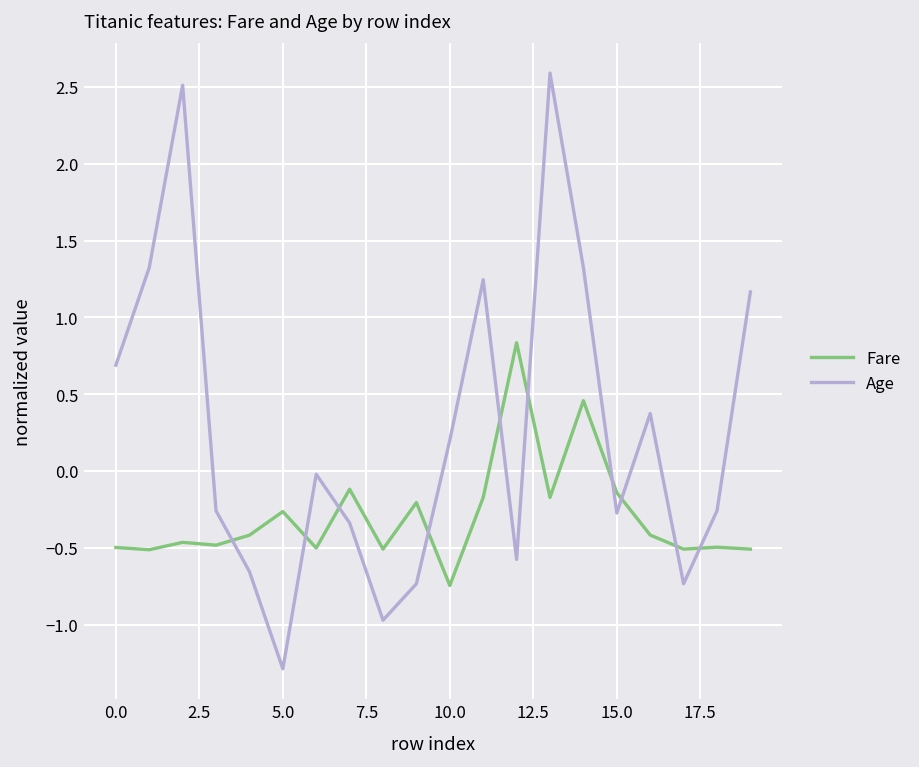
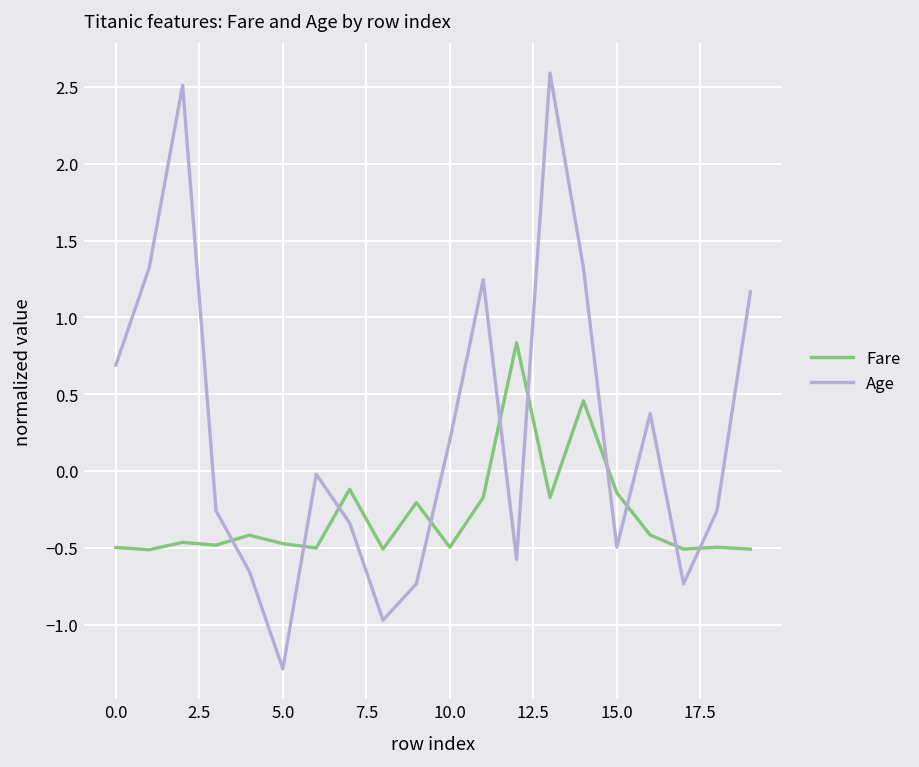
Fare, 5.0: -0.26 -> -0.47
Fare, 10.0: -0.75 -> -0.50
Age, 15.0: -0.27 -> -0.50
